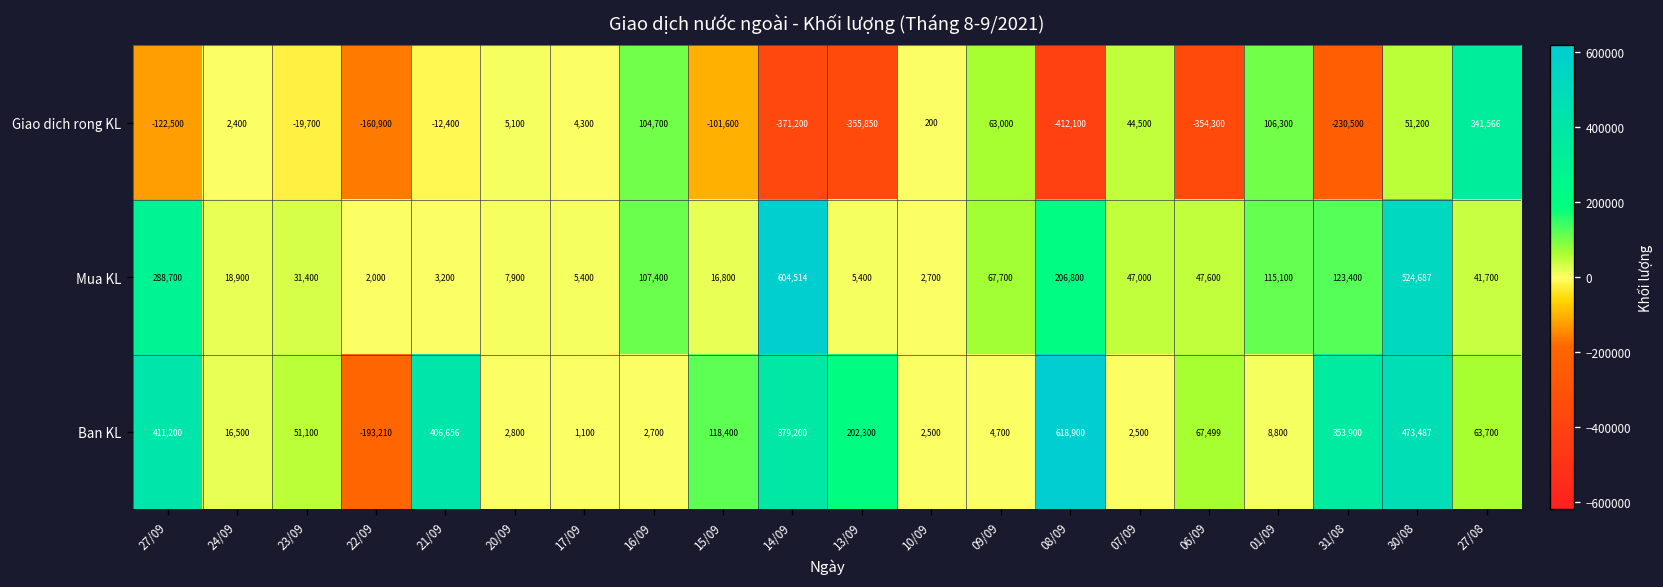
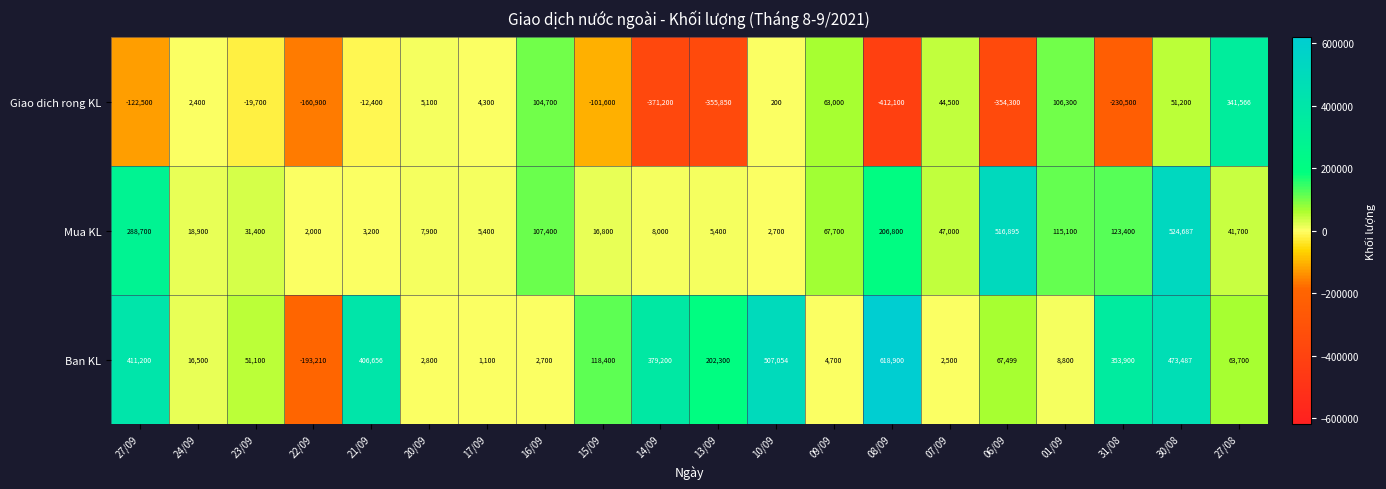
Mua KL, 14/09: 604,514 -> 8,000
Mua KL, 06/09: 47,600 -> 516,895
Ban KL, 10/09: 2,500 -> 507,054
